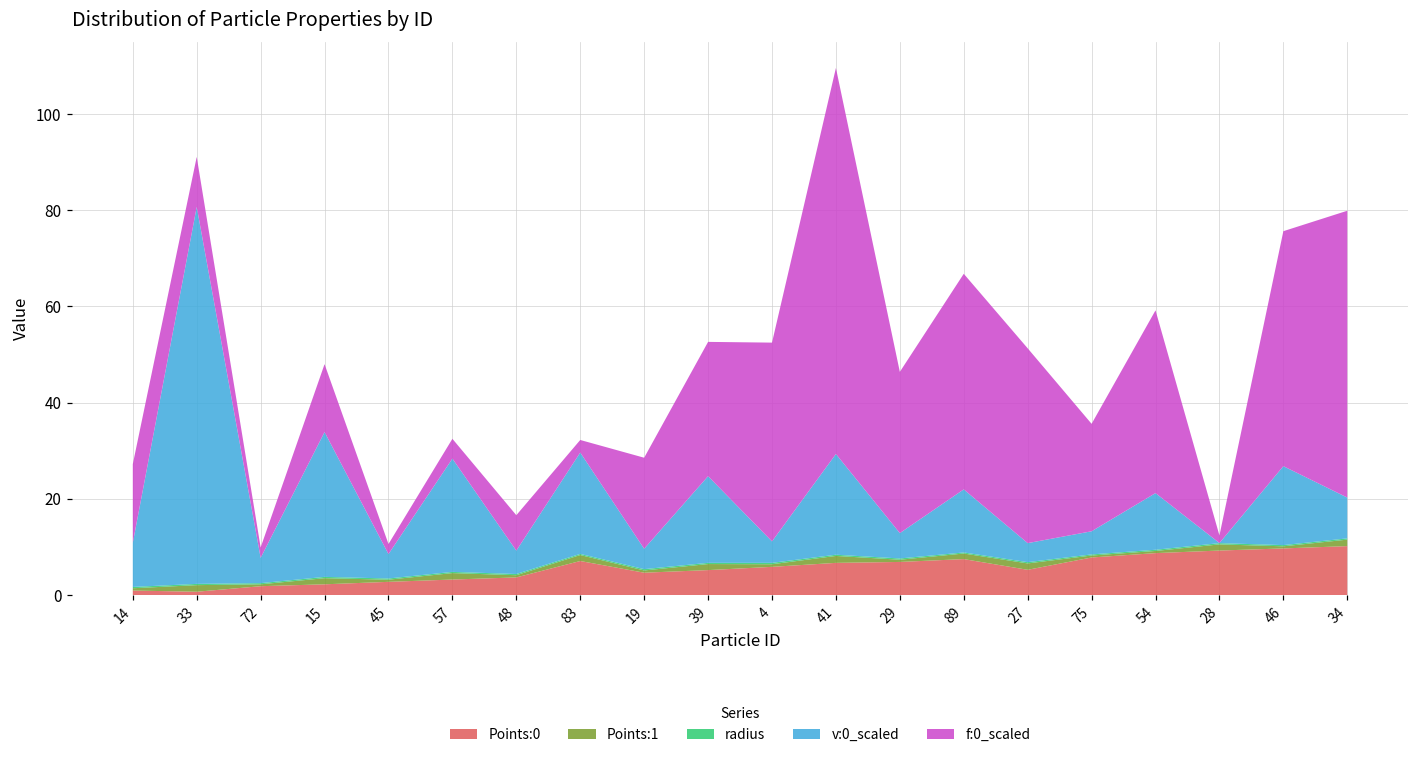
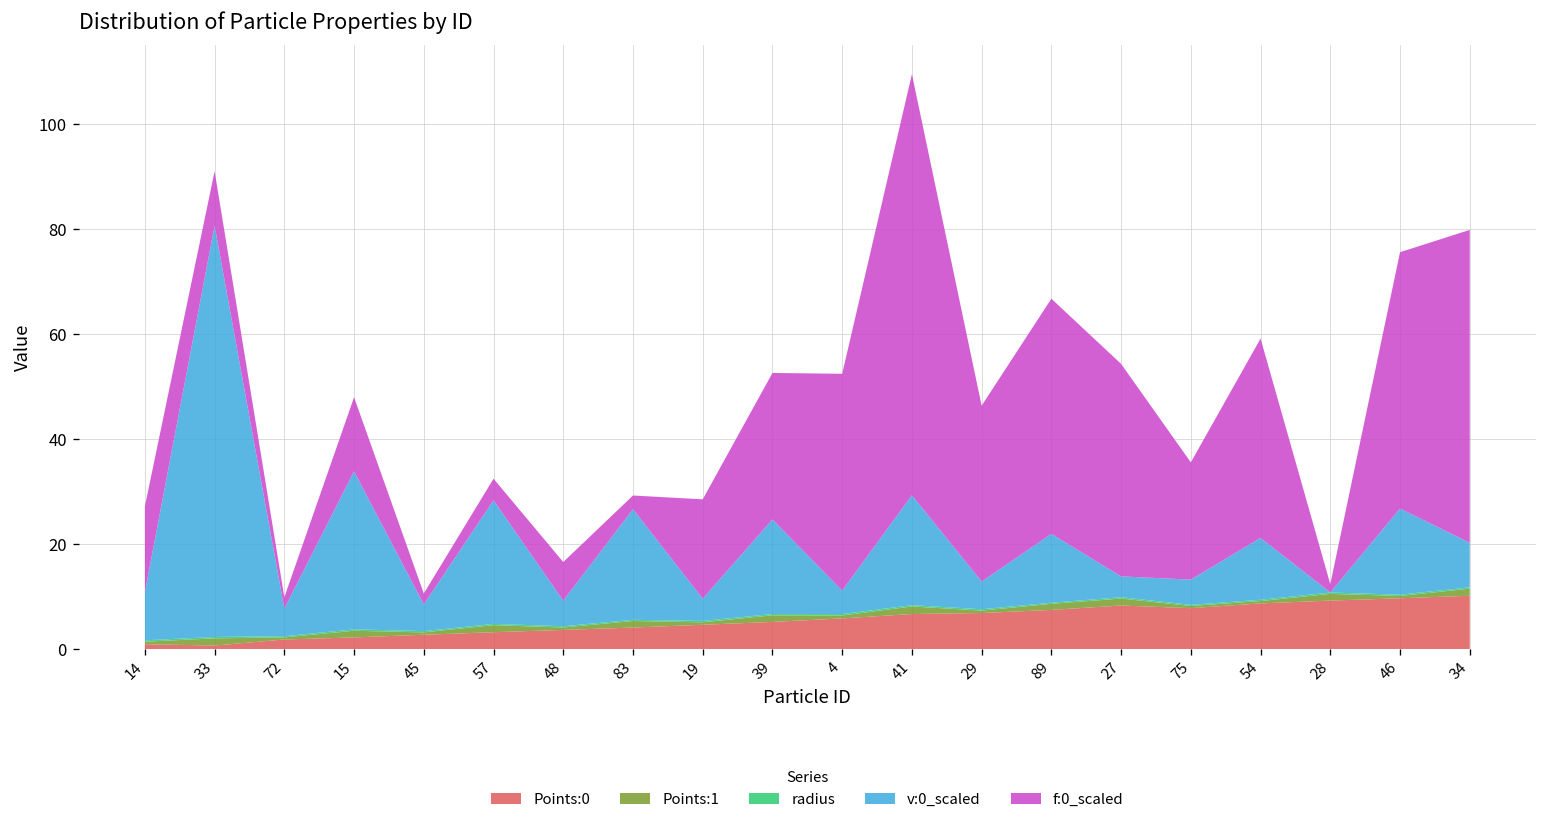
Points:0, 83: 7 -> 4
Points:0, 27: 5 -> 8
